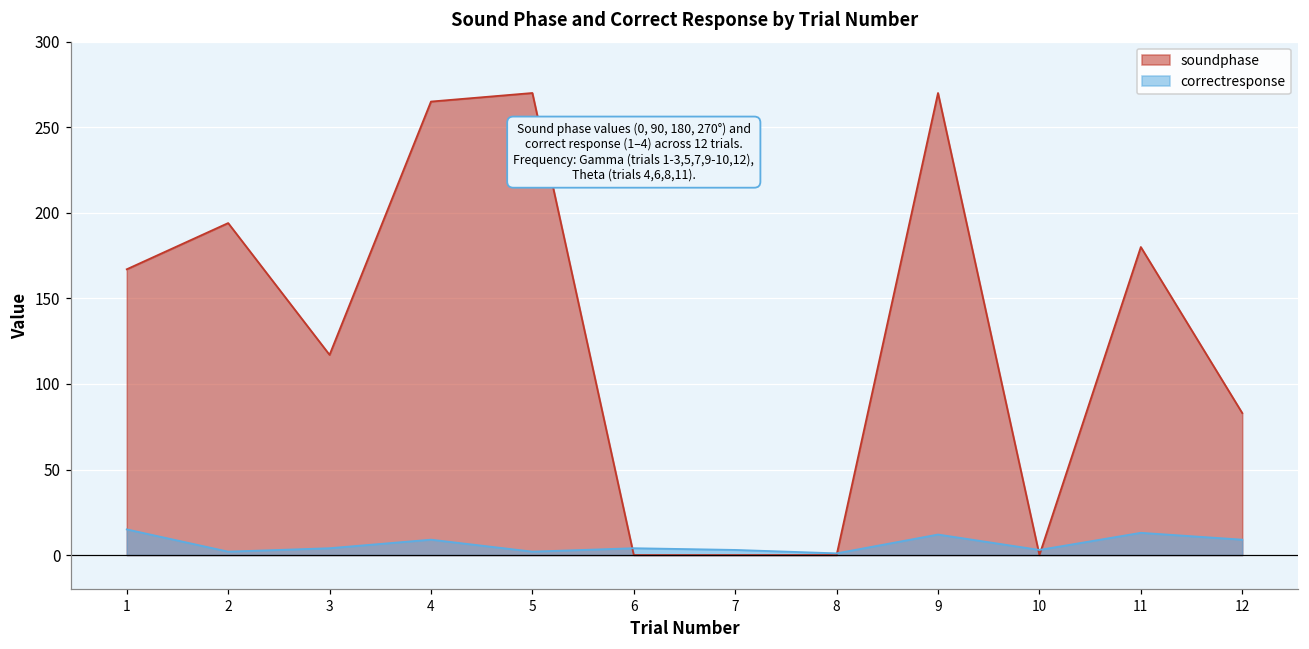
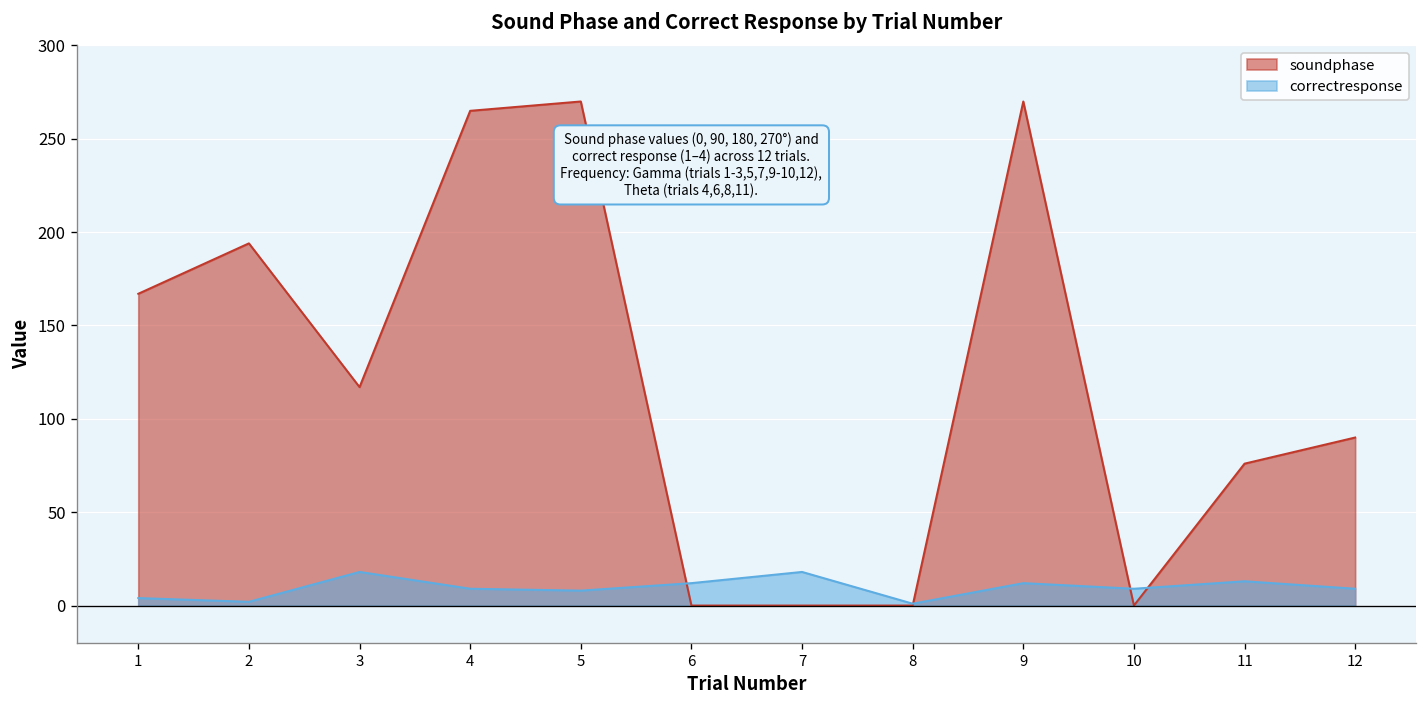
correctresponse, 1: 15 -> 4
correctresponse, 3: 4 -> 18
correctresponse, 5: 2 -> 8
correctresponse, 6: 4 -> 12
correctresponse, 7: 3 -> 18
correctresponse, 10: 3 -> 9
soundphase, 11: 180 -> 76
soundphase, 12: 83 -> 90
